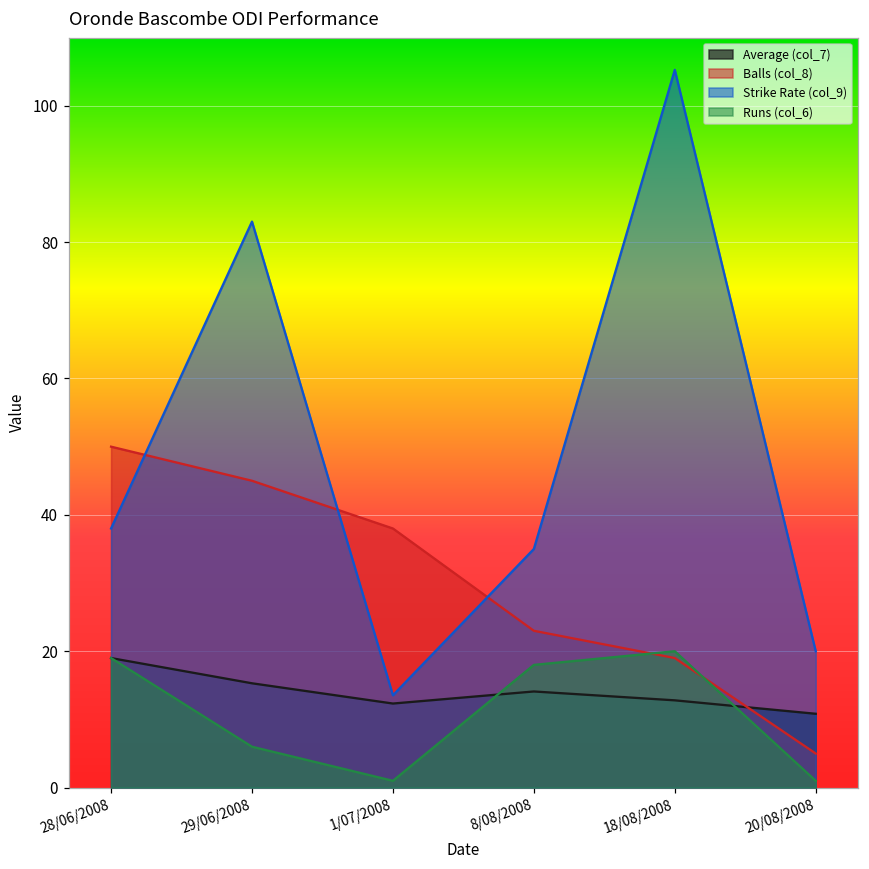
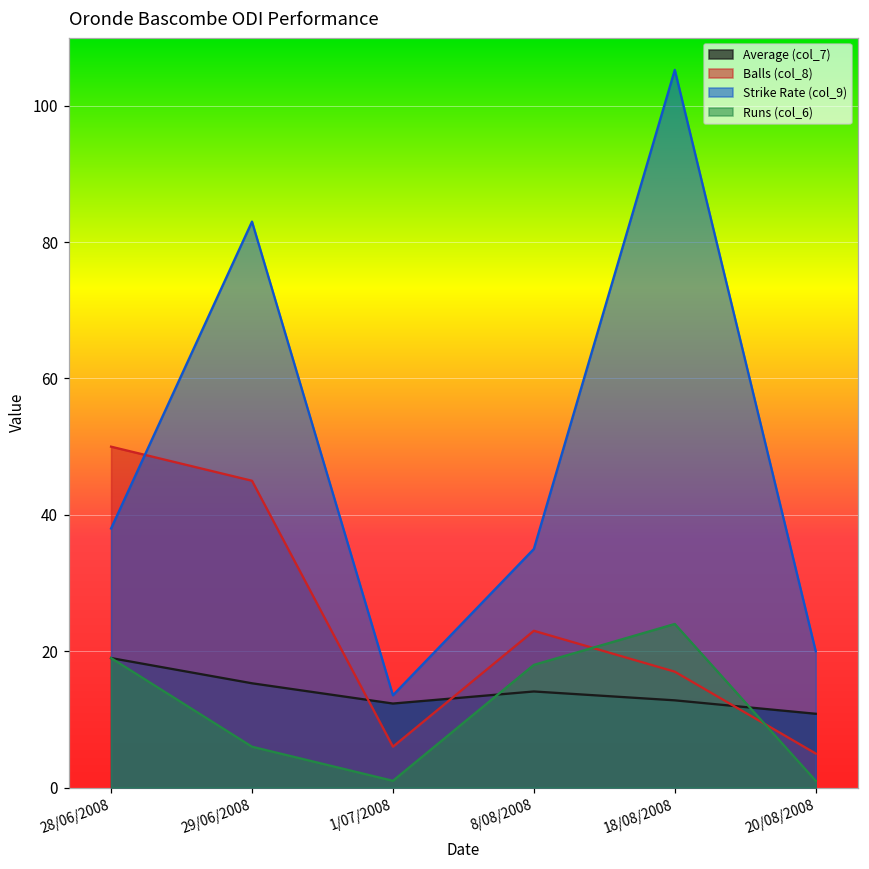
Balls (col_8), 1/07/2008: 38 -> 6
Balls (col_8), 18/08/2008: 19 -> 17
Runs (col_6), 18/08/2008: 20 -> 24
